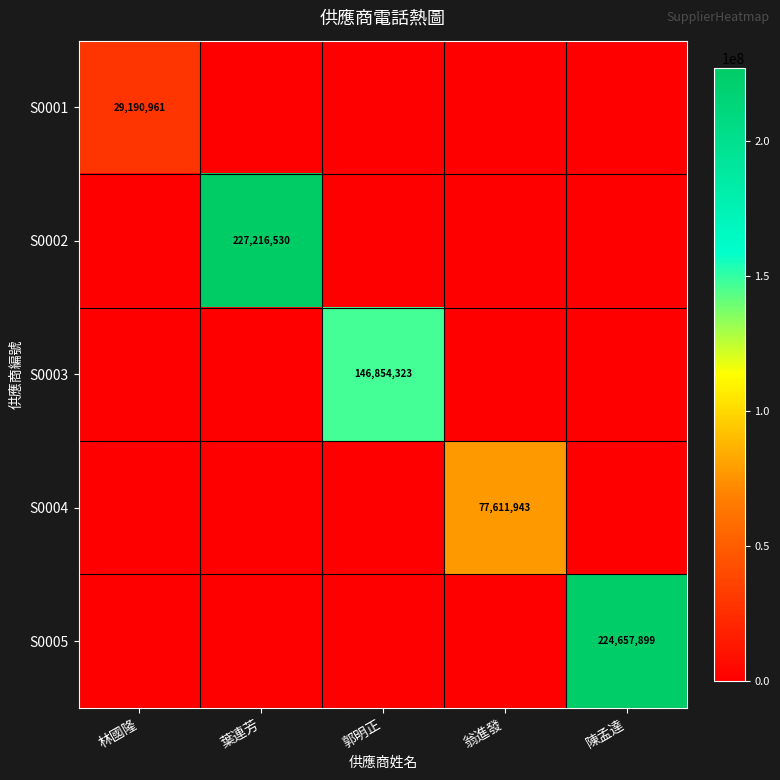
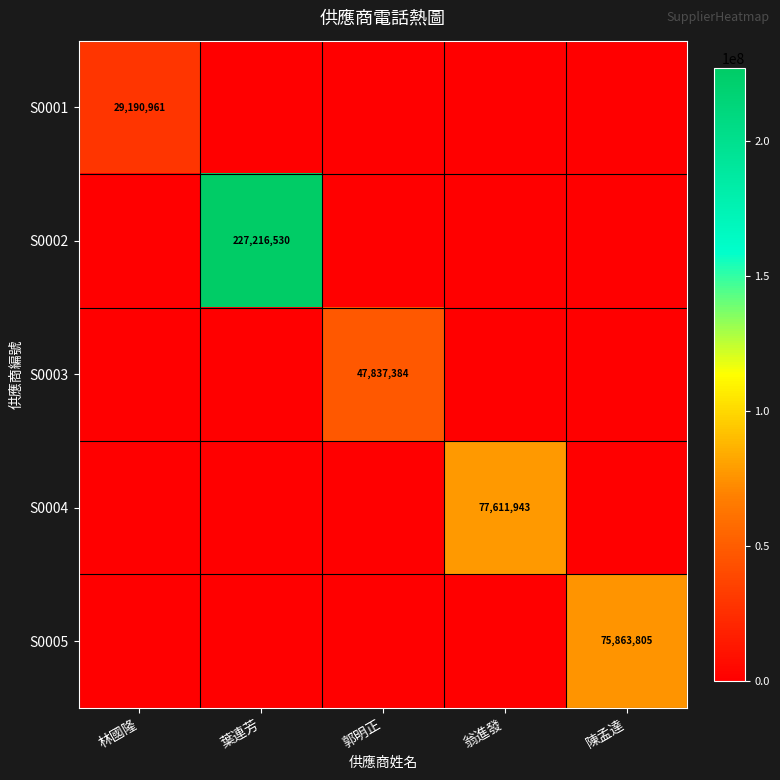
S0003, 郭明正: 146,854,323 -> 47,837,384
S0005, 陳孟達: 224,657,899 -> 75,863,805
